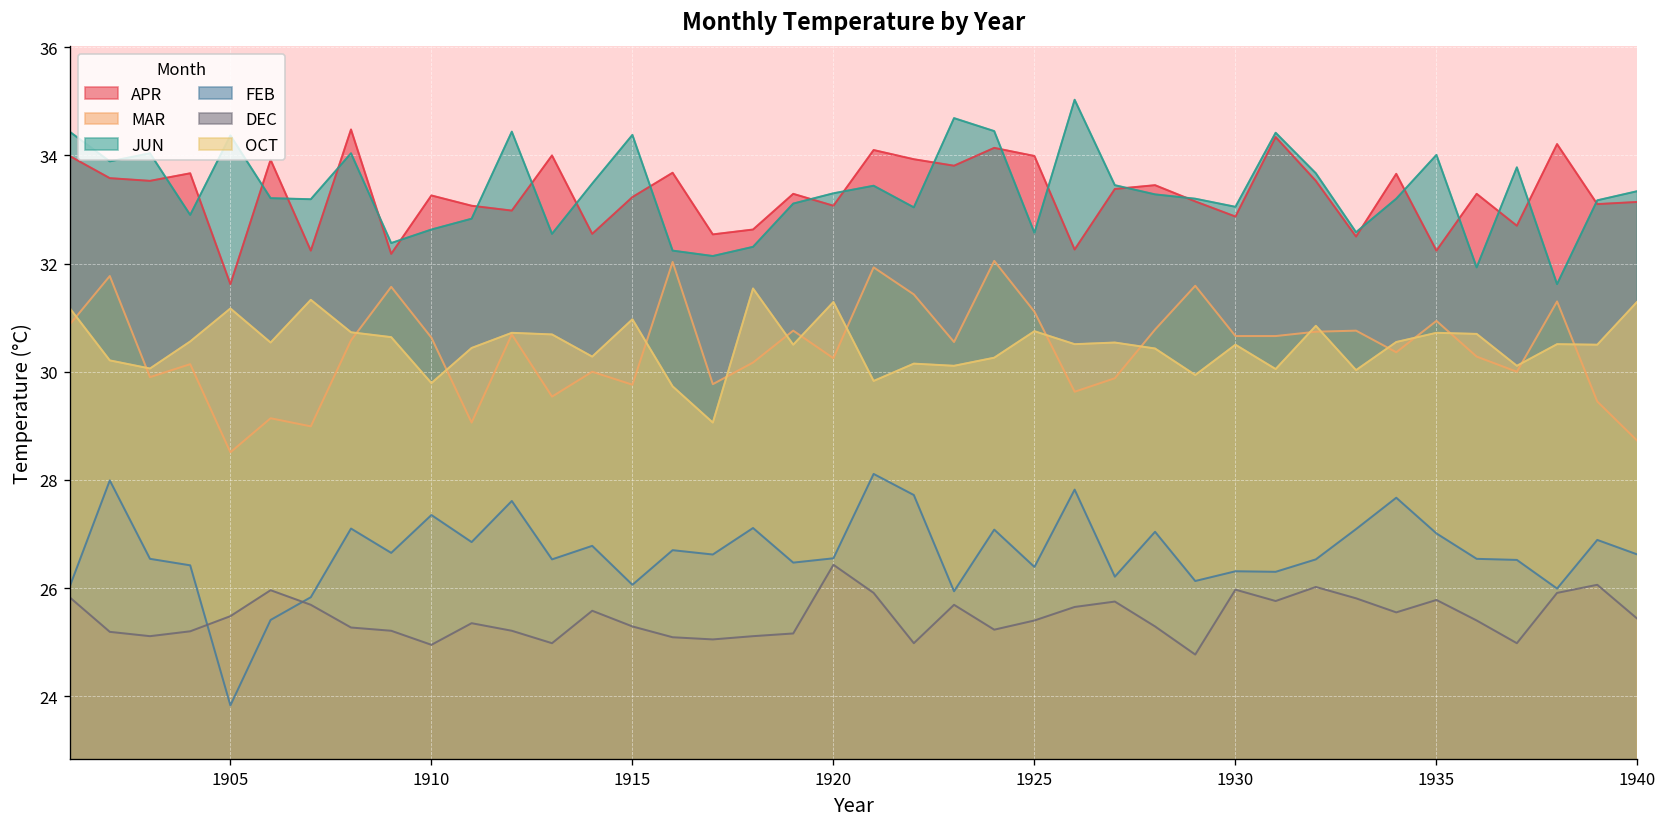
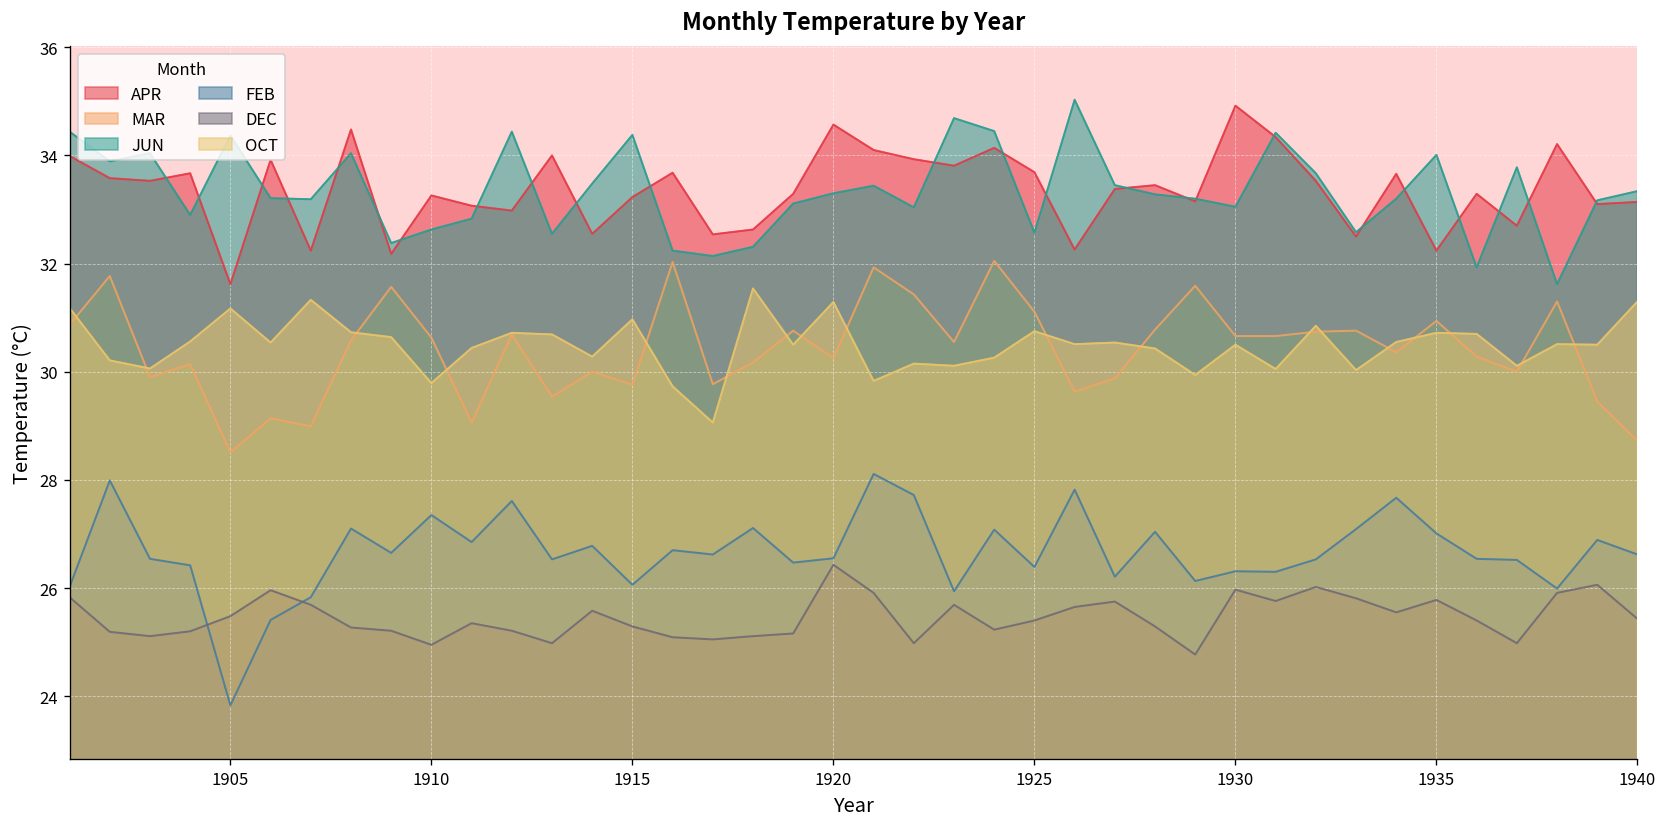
APR, 1920: 33.1 -> 34.6
APR, 1925: 34.0 -> 33.7
APR, 1930: 32.9 -> 34.9
